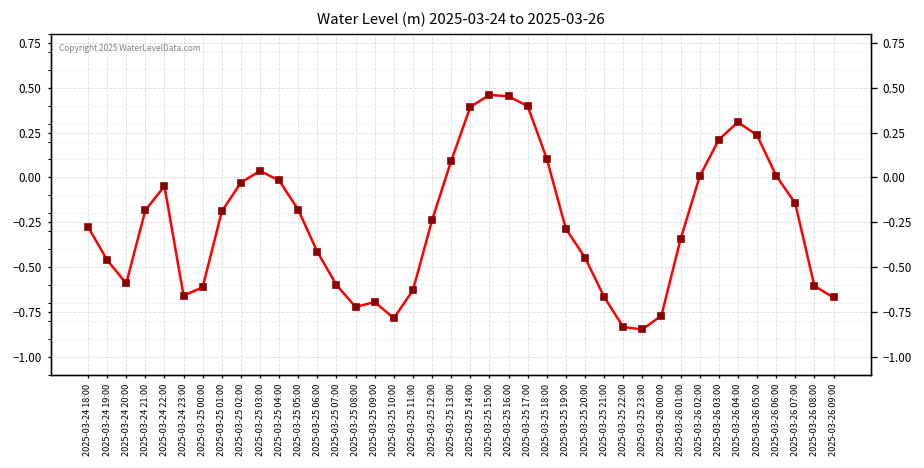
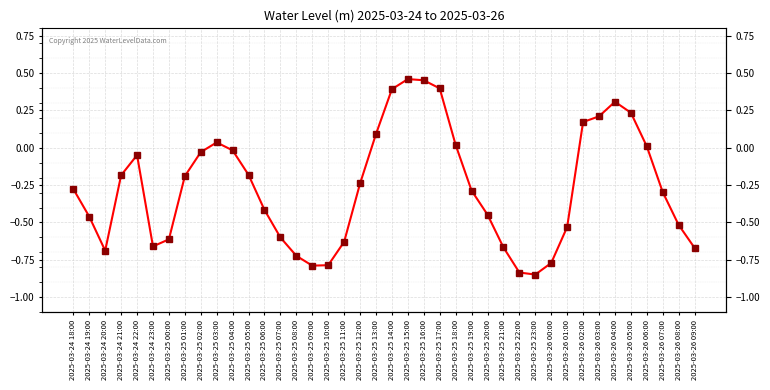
2025-03-24 20:00: -0.59 -> -0.69
2025-03-25 09:00: -0.70 -> -0.79
2025-03-25 18:00: 0.10 -> 0.02
2025-03-26 01:00: -0.34 -> -0.53
2025-03-26 02:00: 0.00 -> 0.17
2025-03-26 07:00: -0.14 -> -0.30
2025-03-26 08:00: -0.61 -> -0.52
